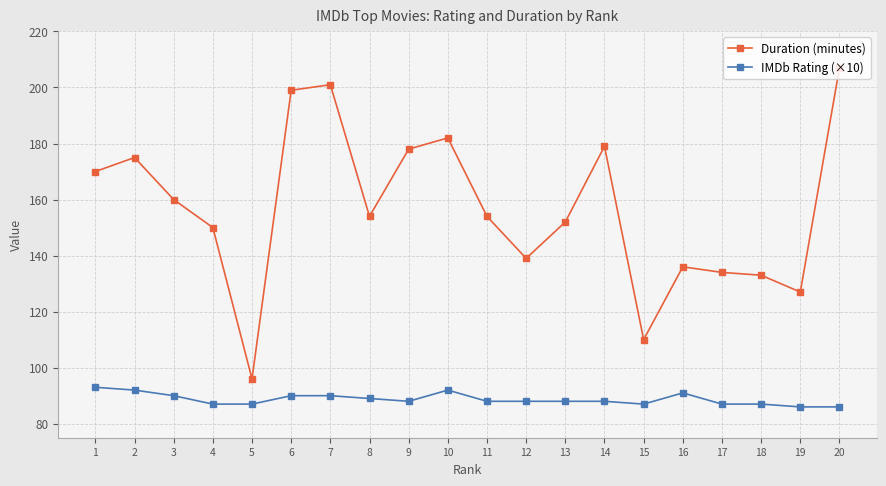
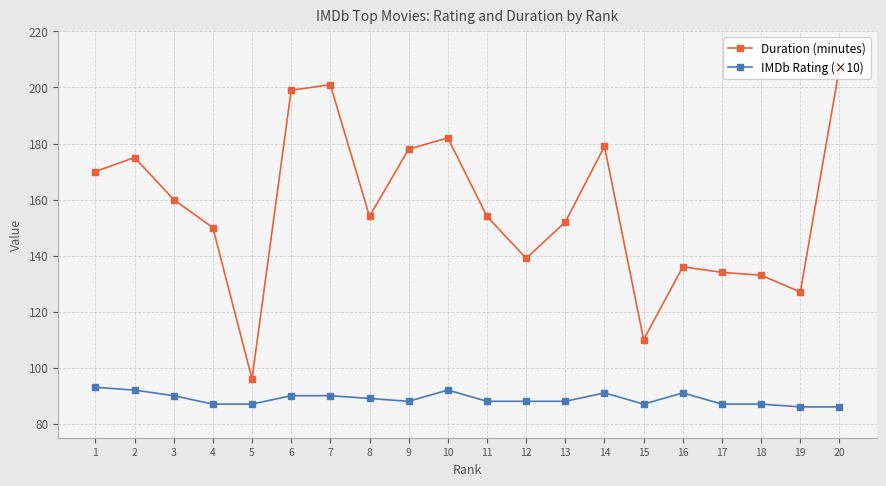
IMDb Rating (×10), 14: 88 -> 91
